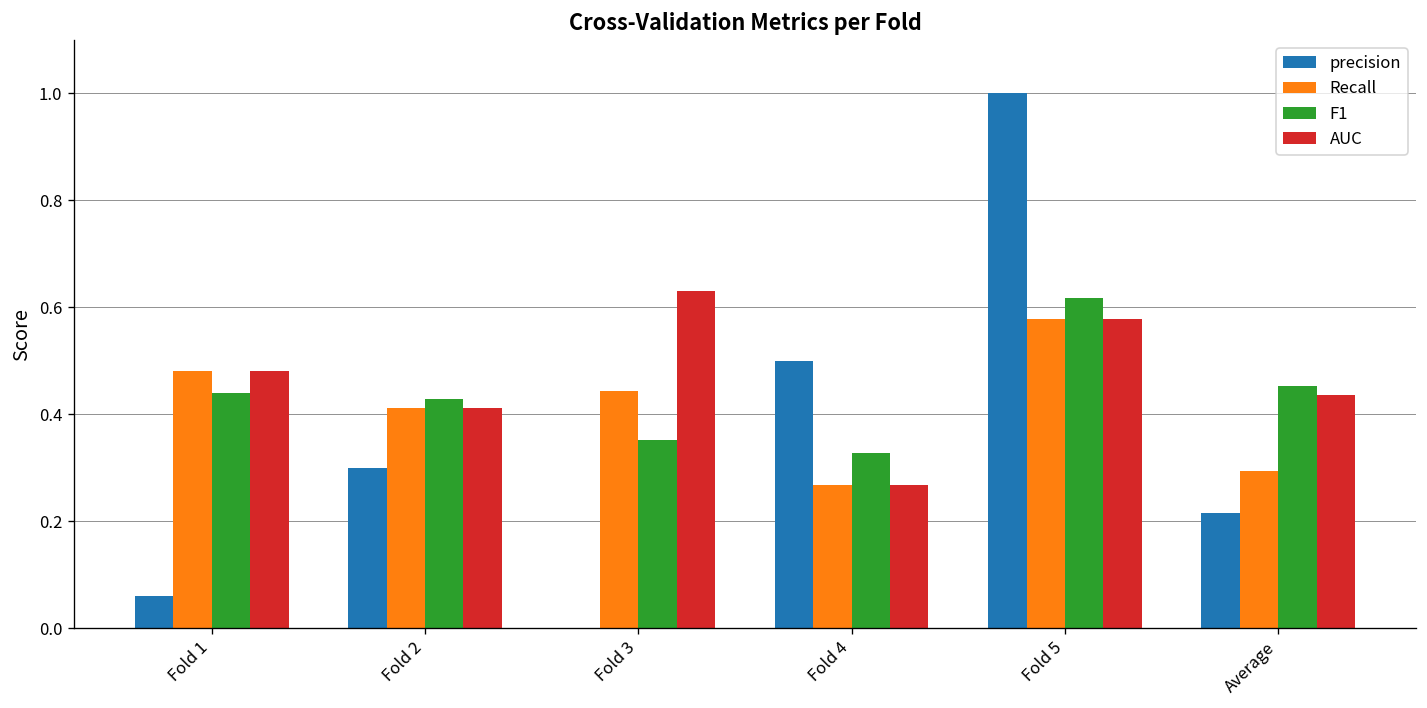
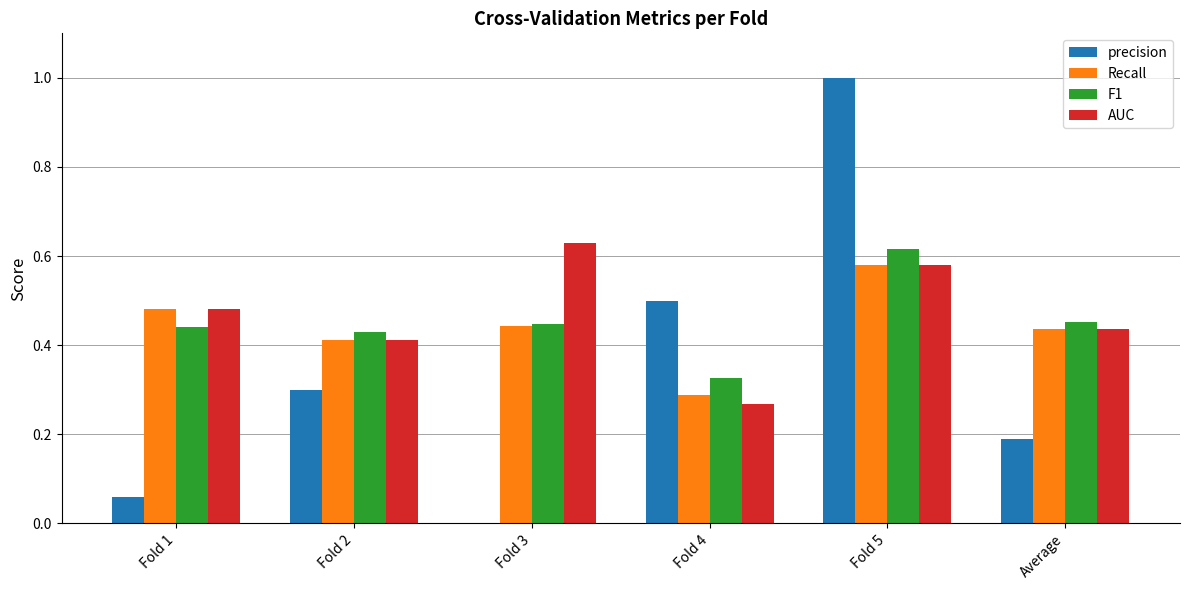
F1, Fold 3: 0.35 -> 0.45
Recall, Fold 4: 0.27 -> 0.29
precision, Average: 0.22 -> 0.19
Recall, Average: 0.29 -> 0.44
